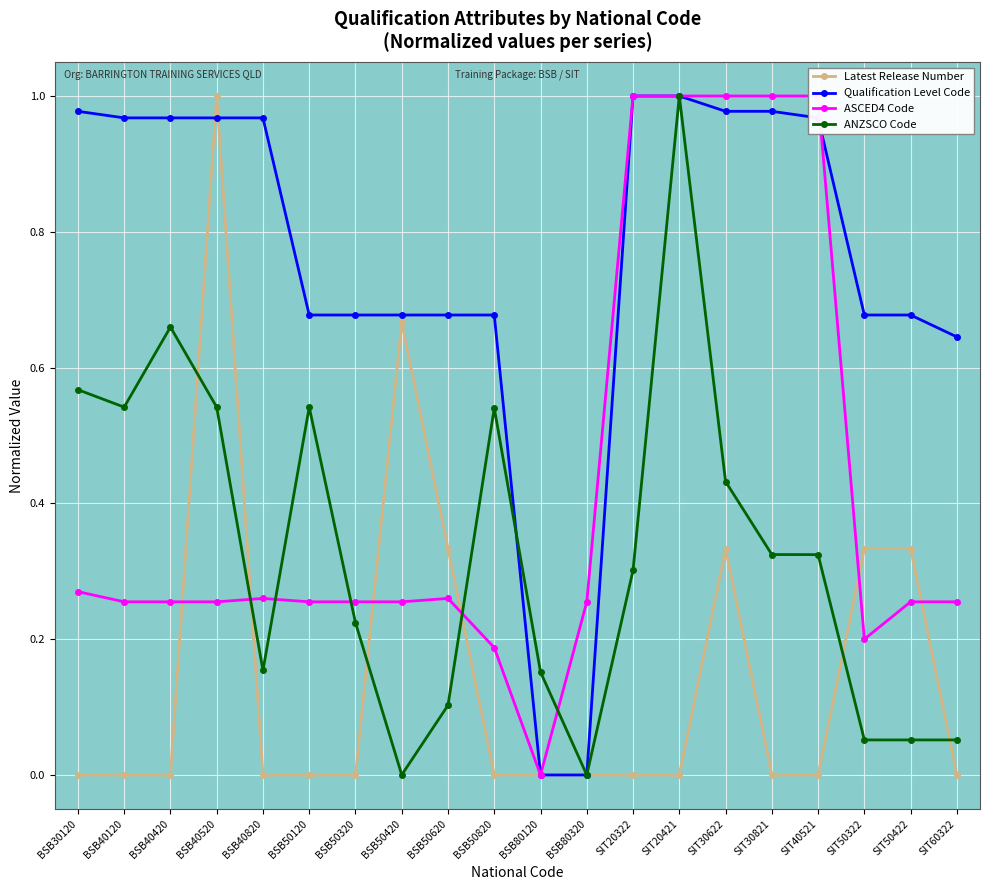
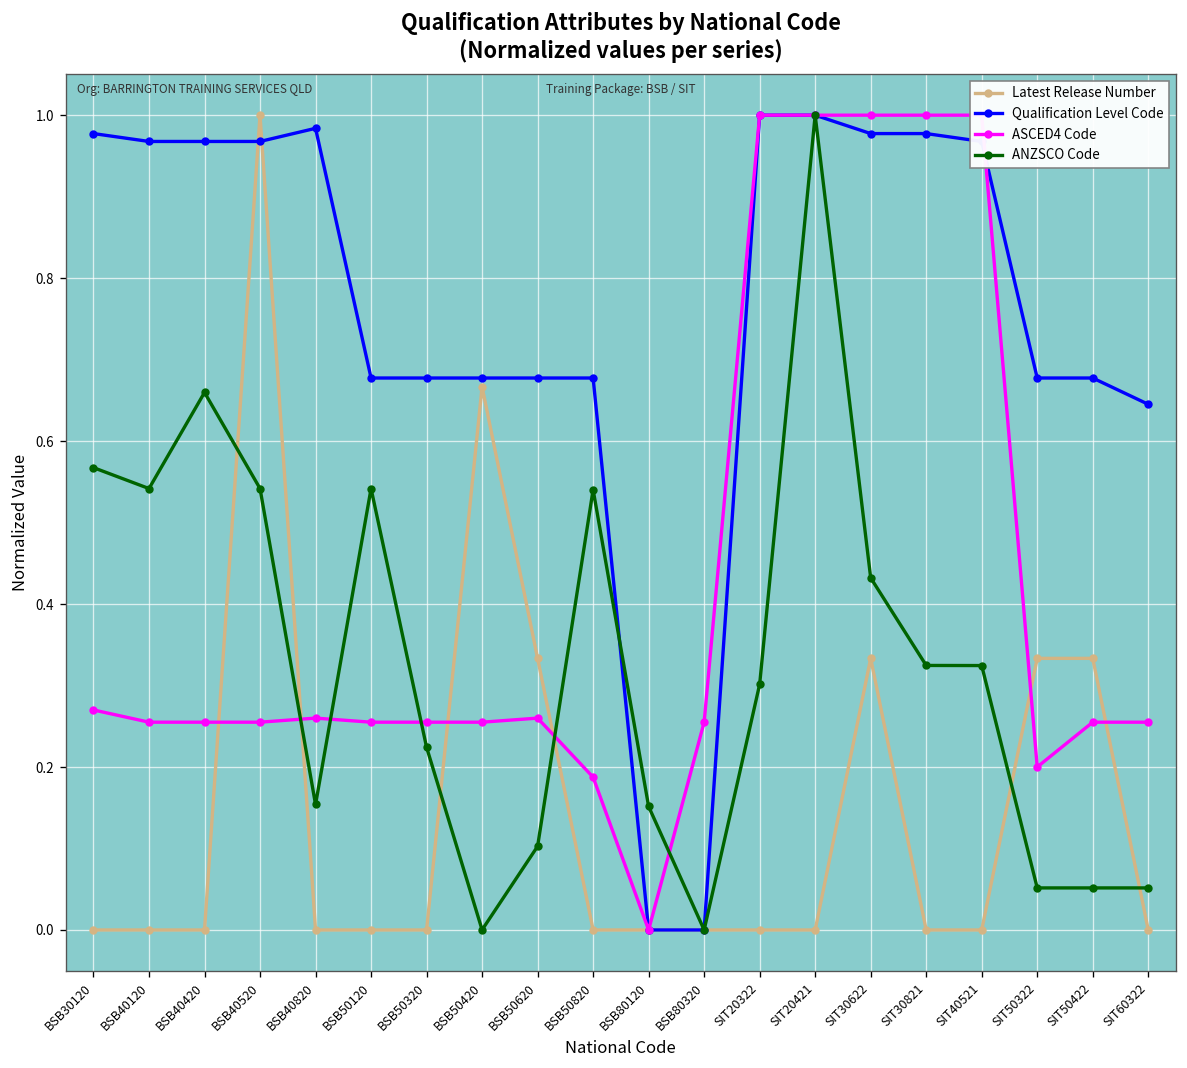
Qualification Level Code, BSB40820: 0.97 -> 0.98
